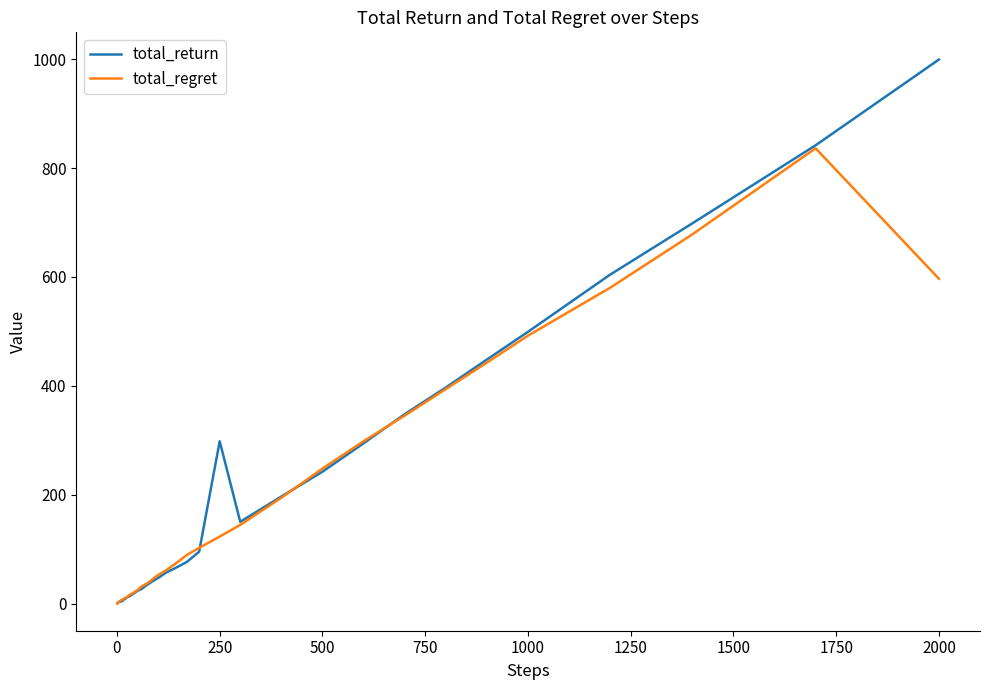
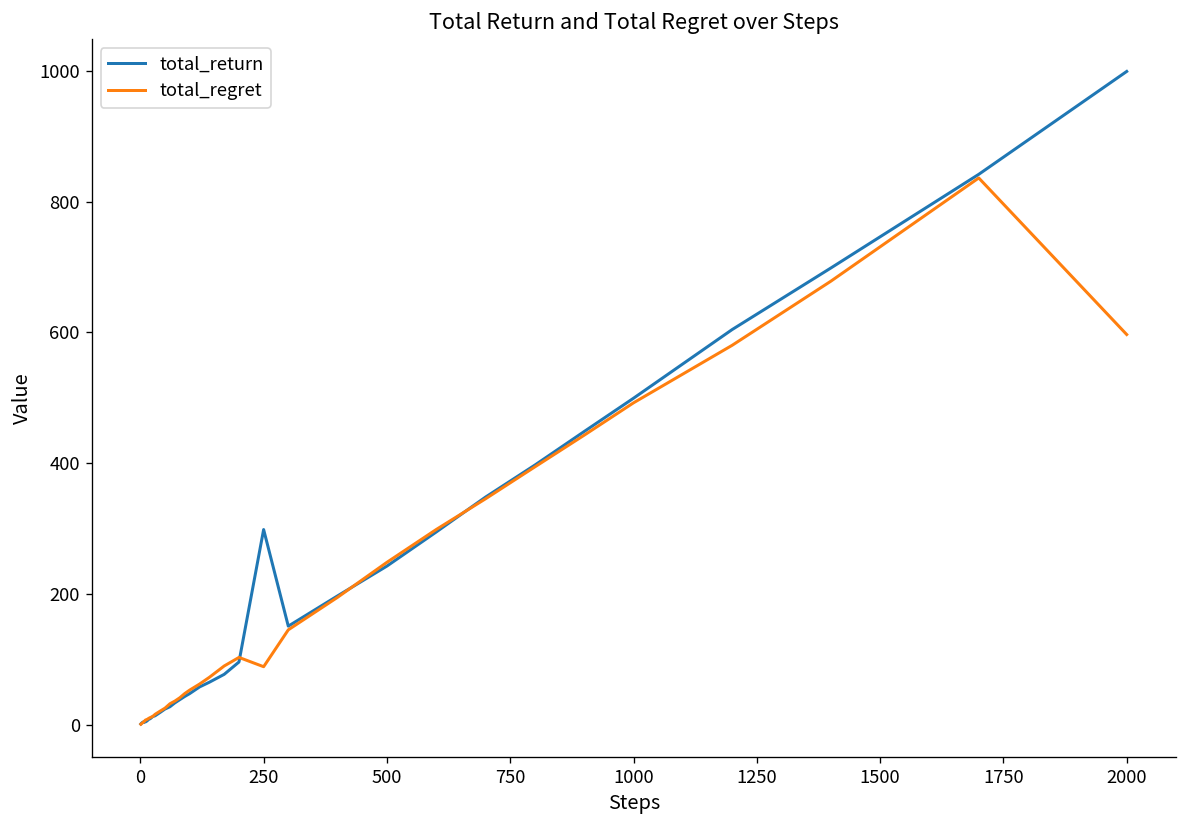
total_regret, 250: 120 -> 90
